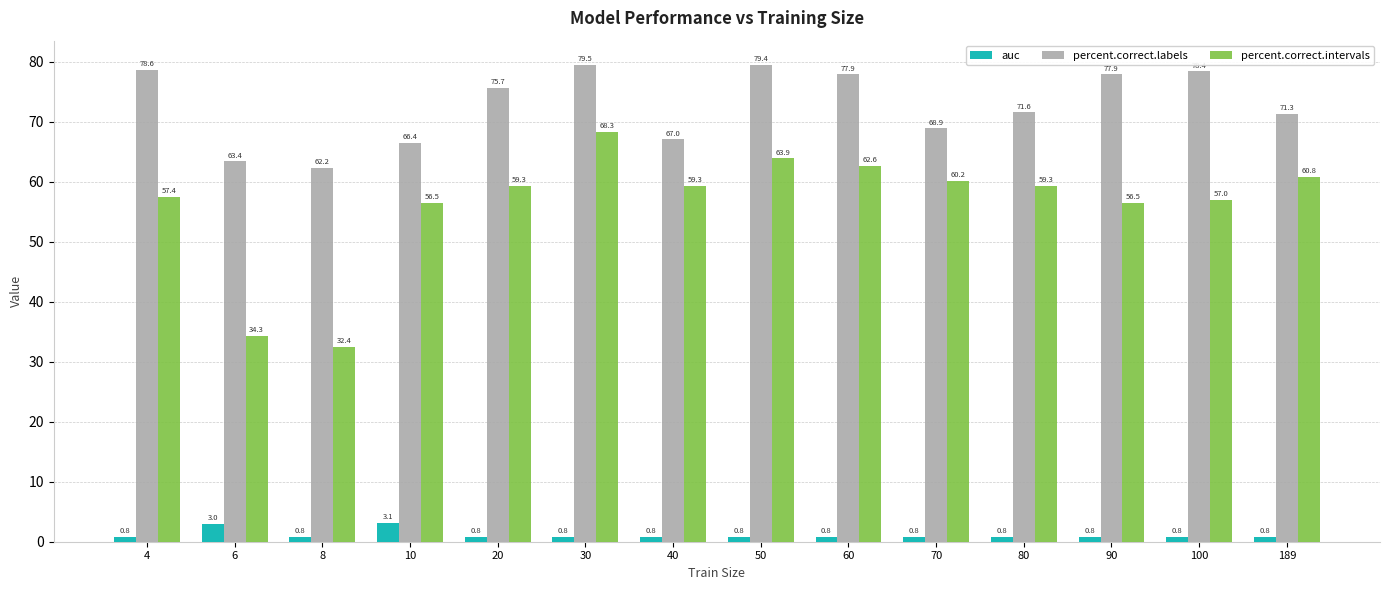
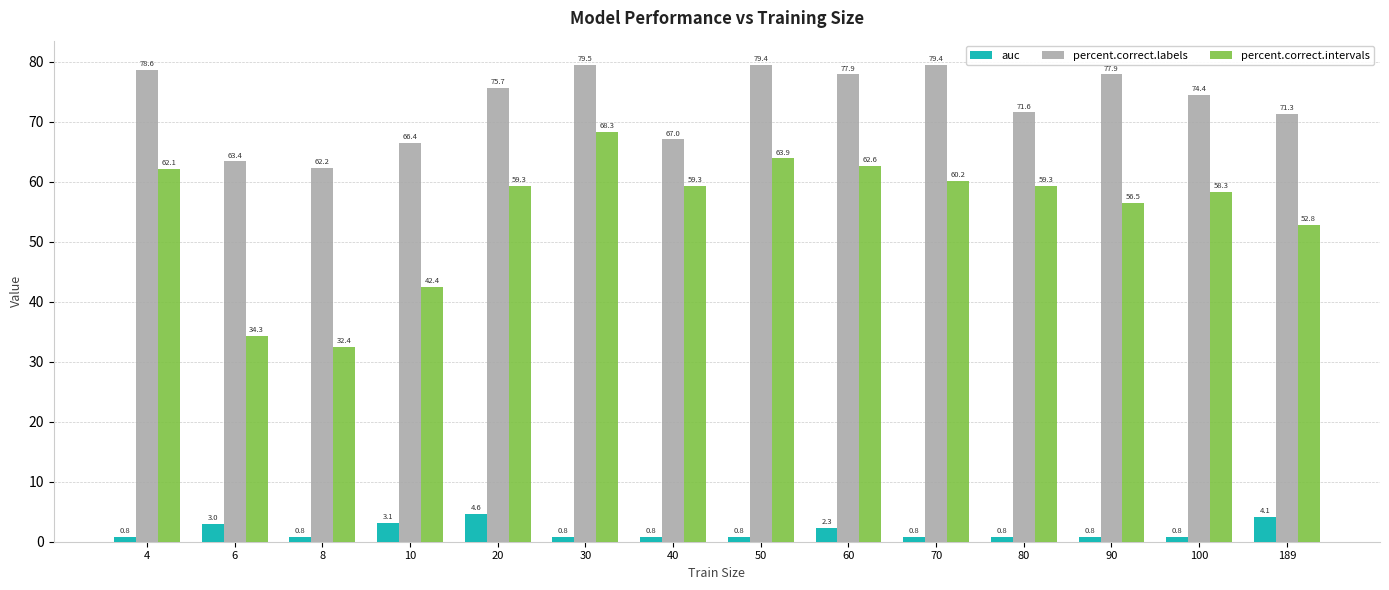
percent.correct.intervals, 4: 57.4 -> 62.1
percent.correct.intervals, 10: 56.5 -> 42.4
auc, 20: 0.8 -> 4.6
auc, 60: 0.8 -> 2.3
percent.correct.labels, 70: 68.9 -> 79.4
percent.correct.labels, 100: 78 -> 74
percent.correct.intervals, 100: 57.0 -> 58.3
auc, 189: 0.8 -> 4.1
percent.correct.intervals, 189: 60.8 -> 52.8
